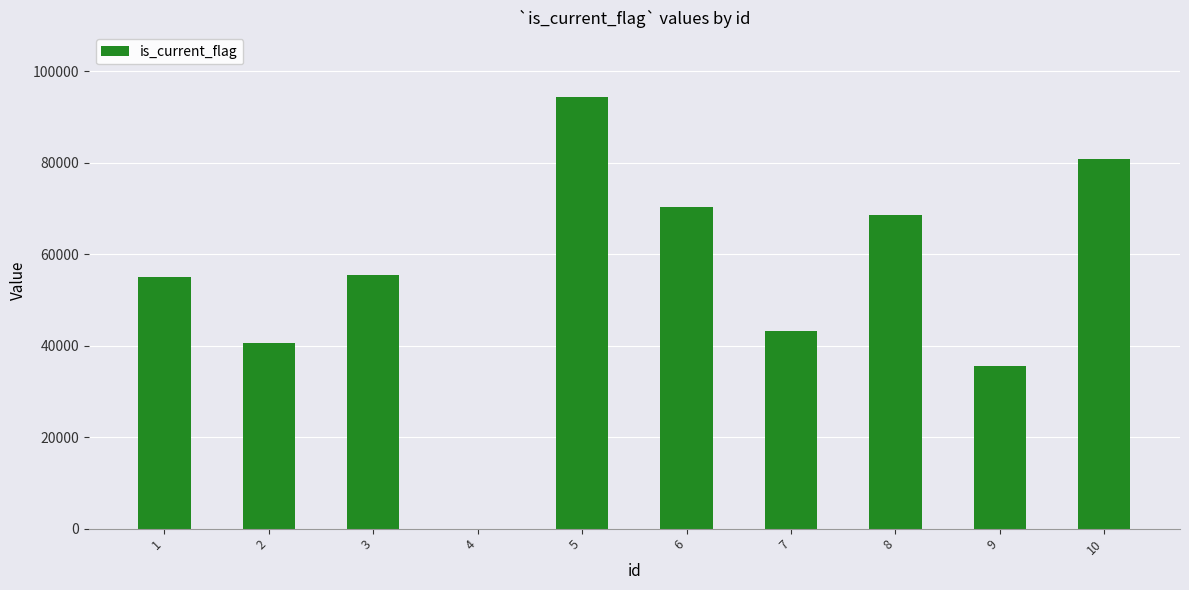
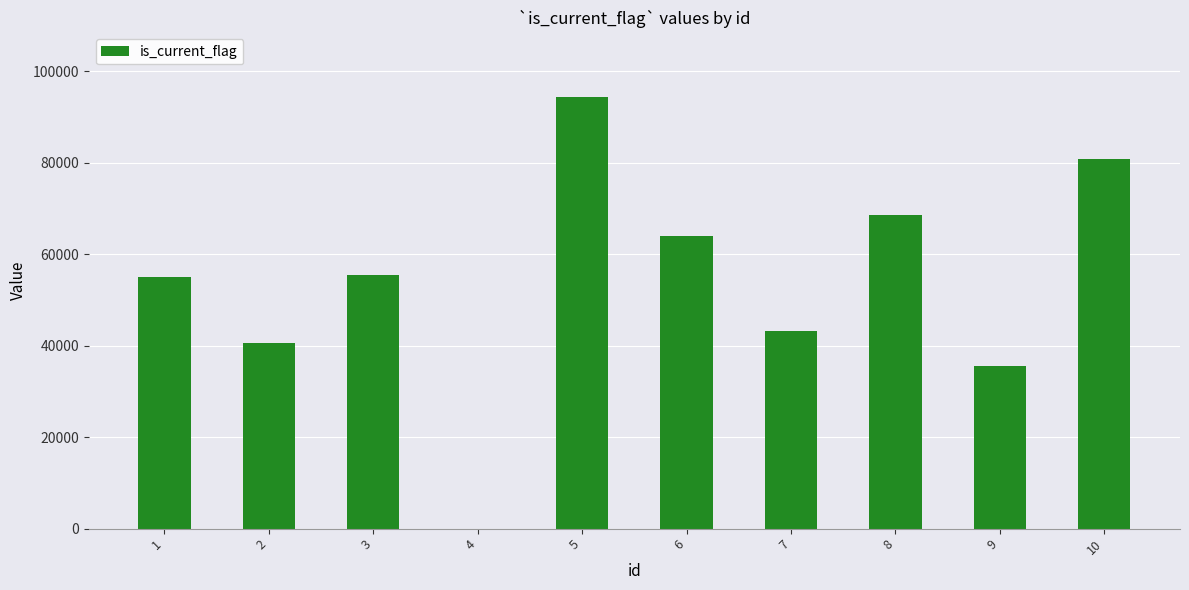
6: 70000 -> 64000
